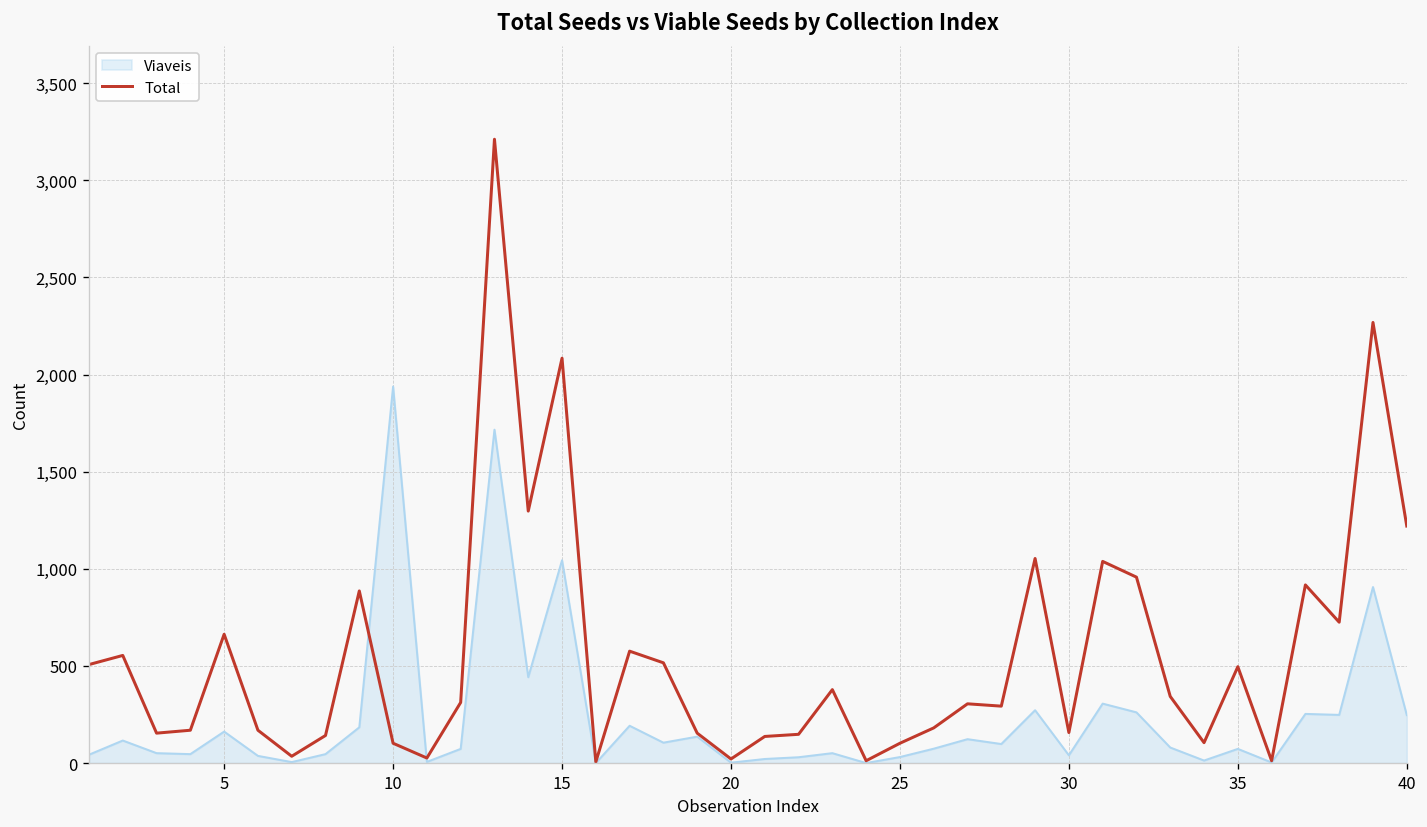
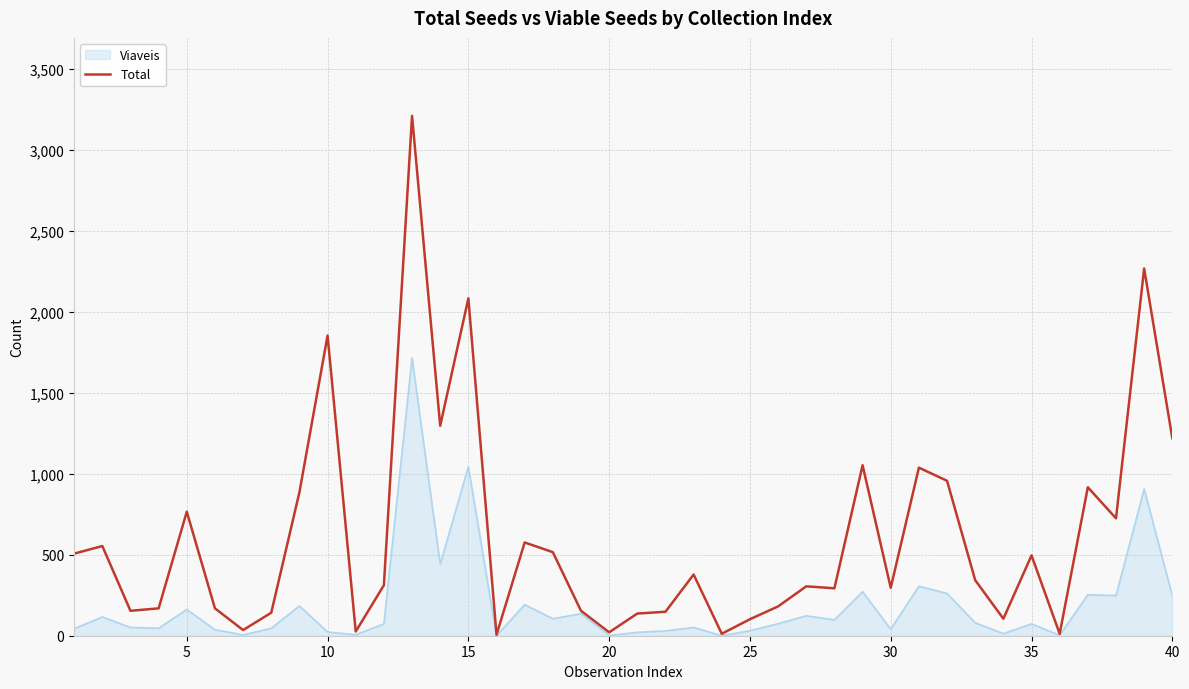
Total, 5: 660 -> 770
Viaveis, 10: 1,940 -> 20
Total, 10: 100 -> 1,850
Total, 30: 160 -> 300
